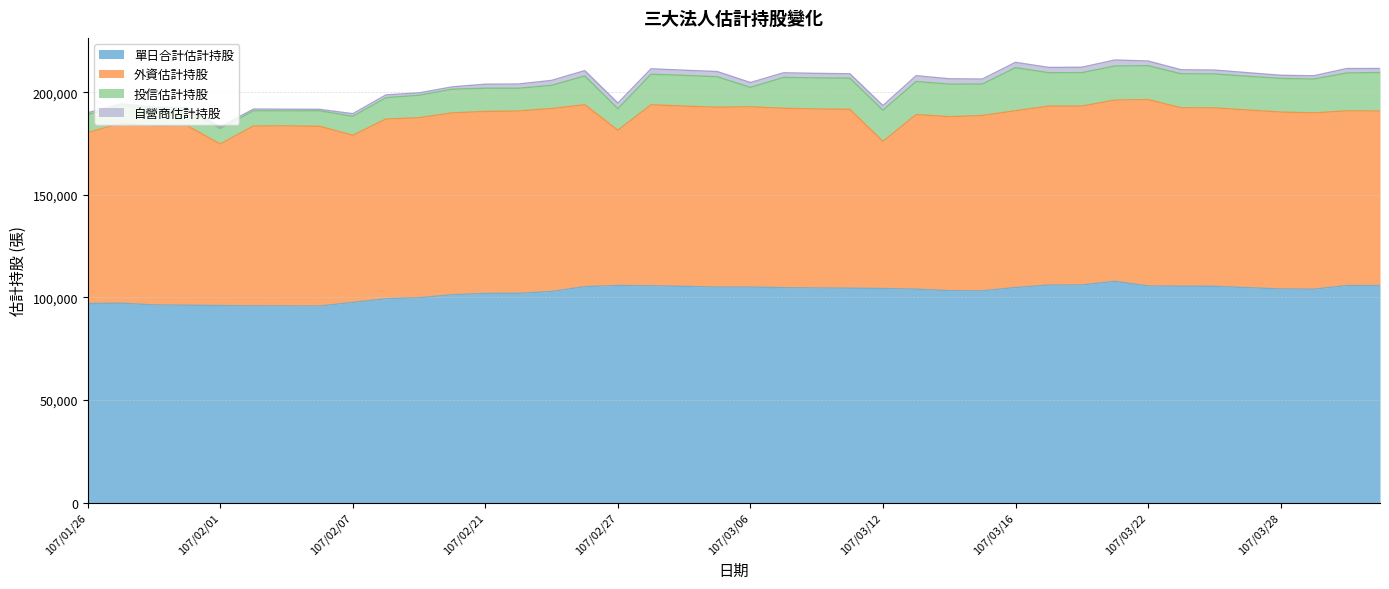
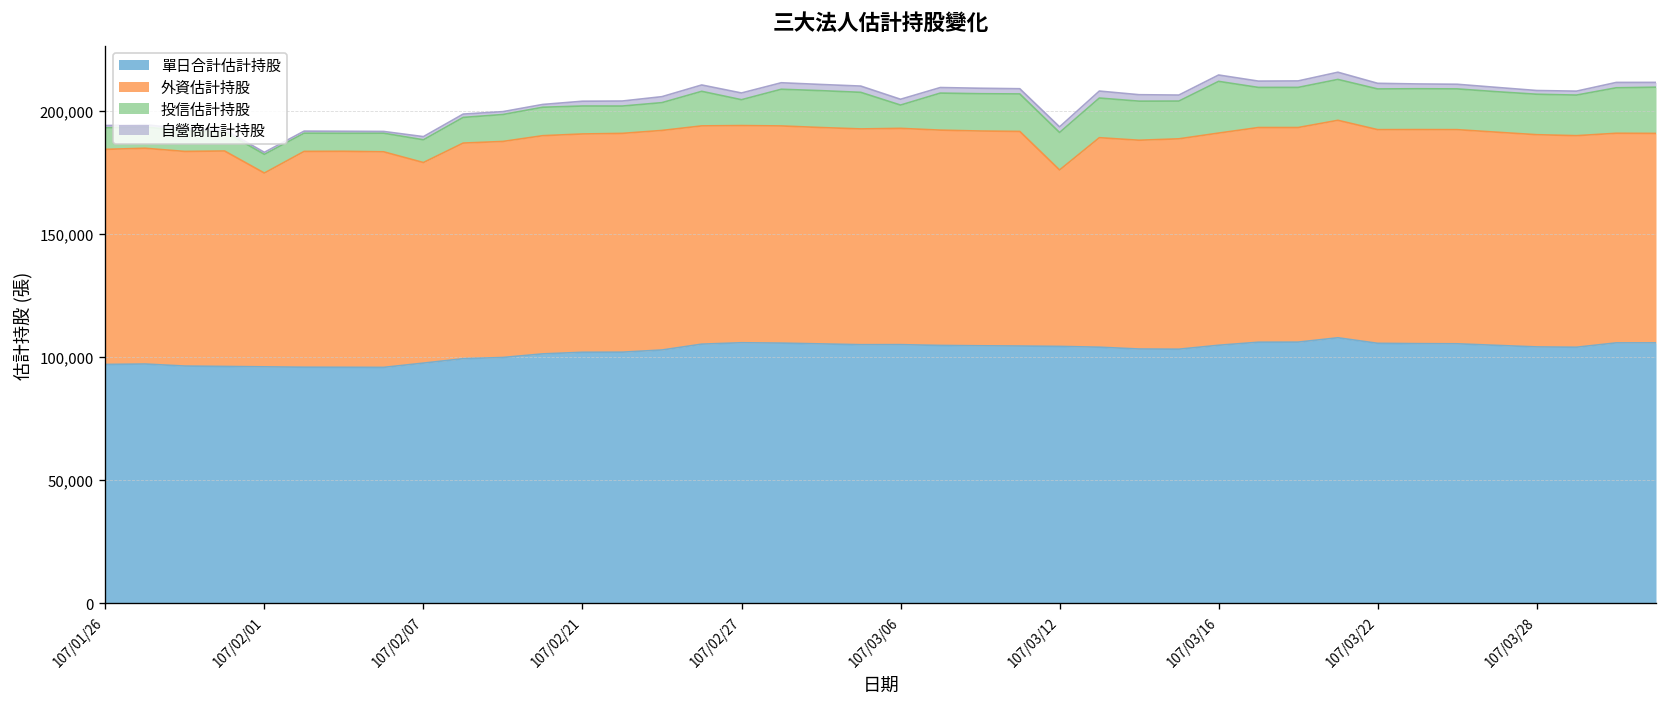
外資估計持股, 107/01/26: 83,000 -> 87,000
外資估計持股, 107/02/27: 76,000 -> 88,000
外資估計持股, 107/03/22: 91,000 -> 87,000
